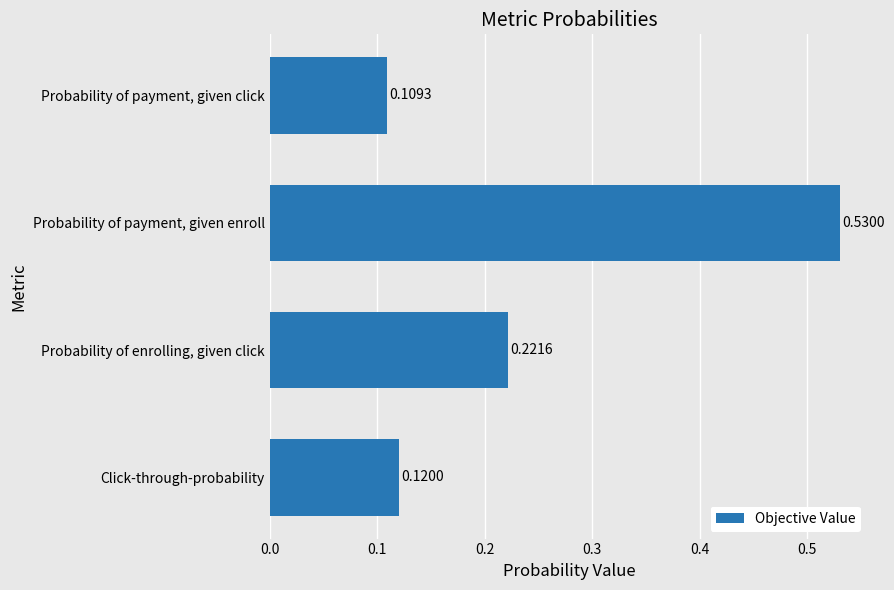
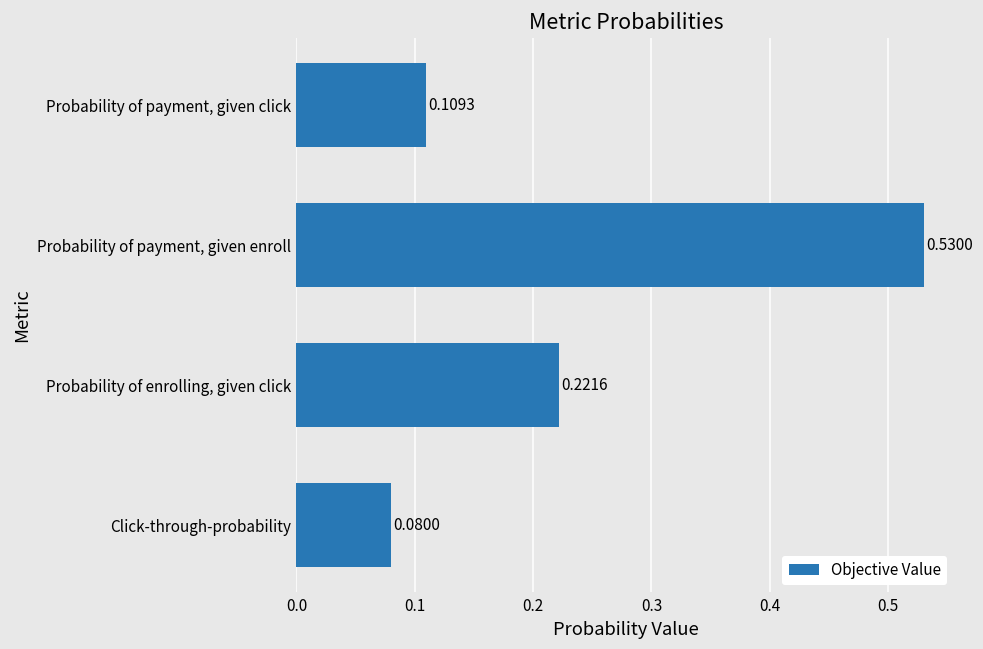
Click-through-probability: 0.1200 -> 0.0800
